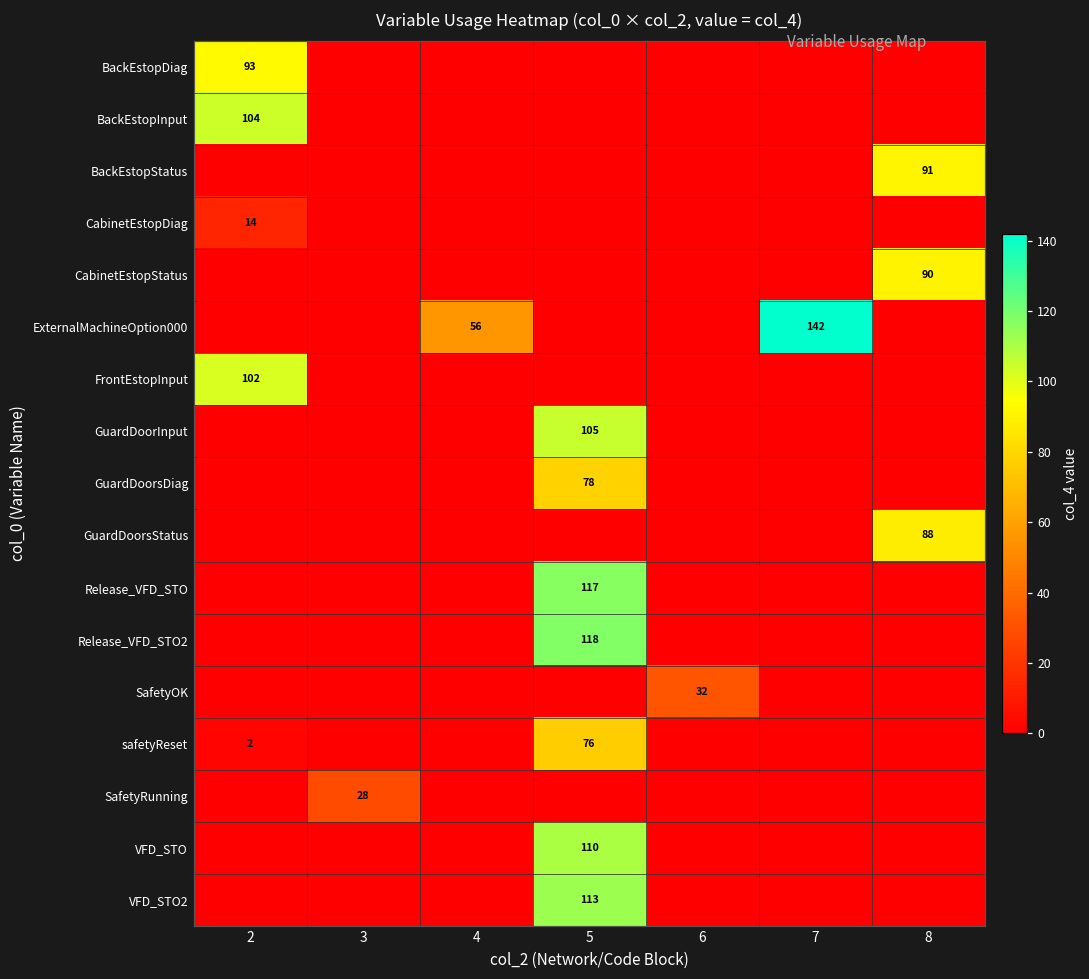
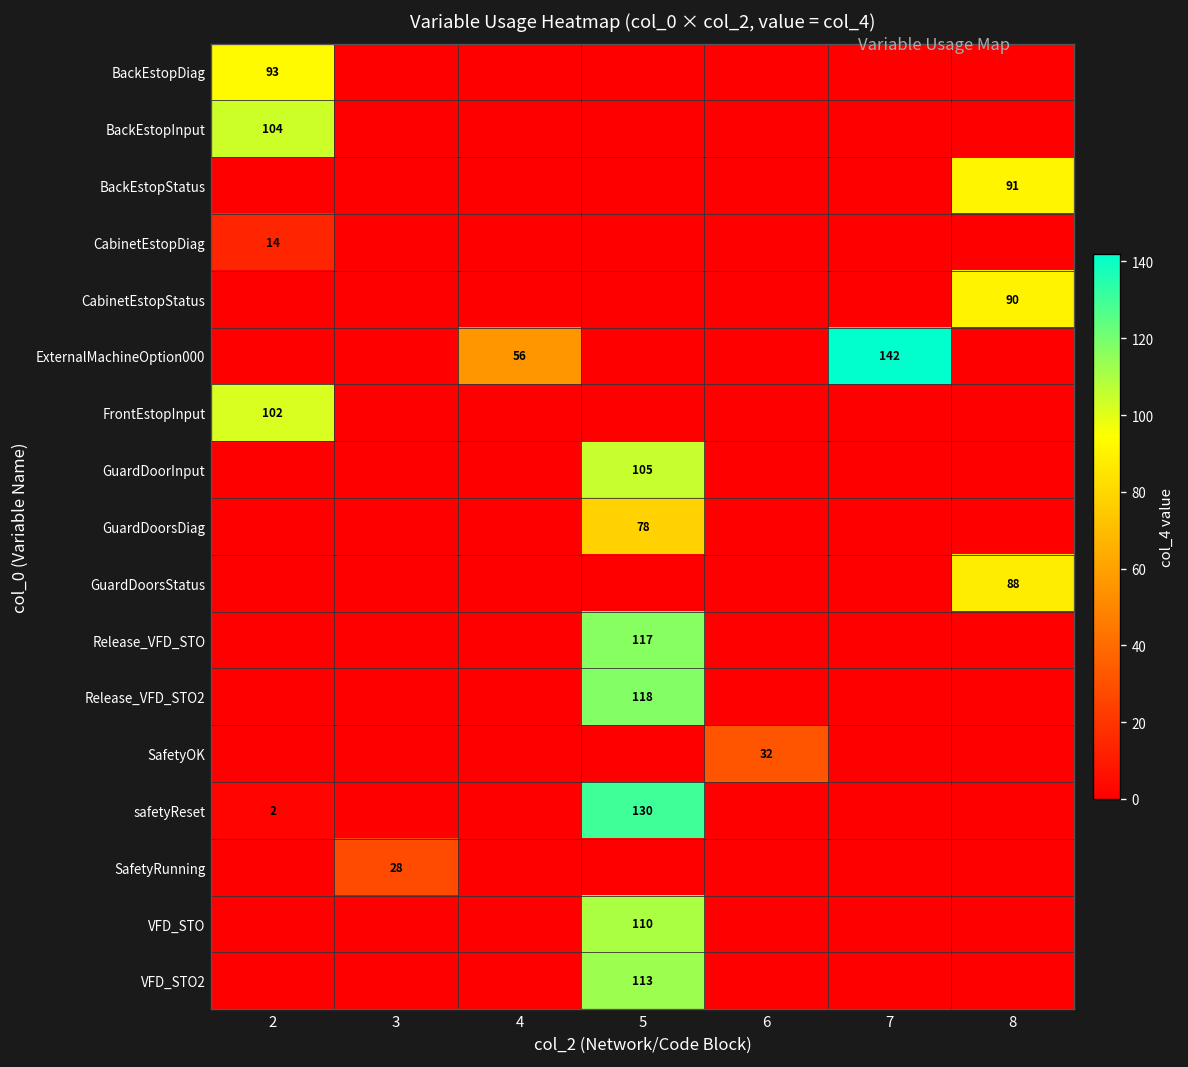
safetyReset, 5: 76 -> 130
